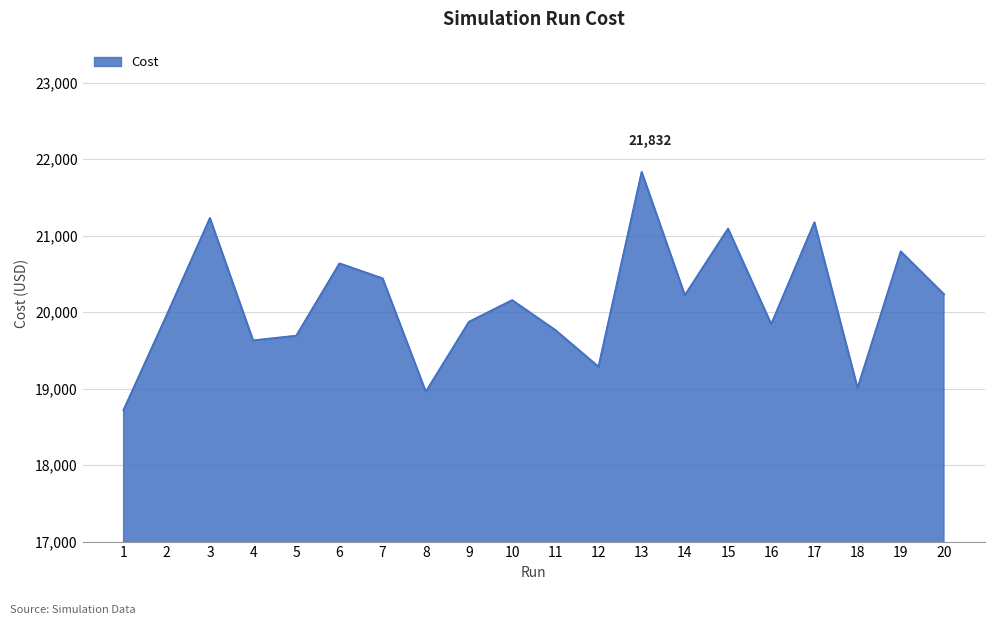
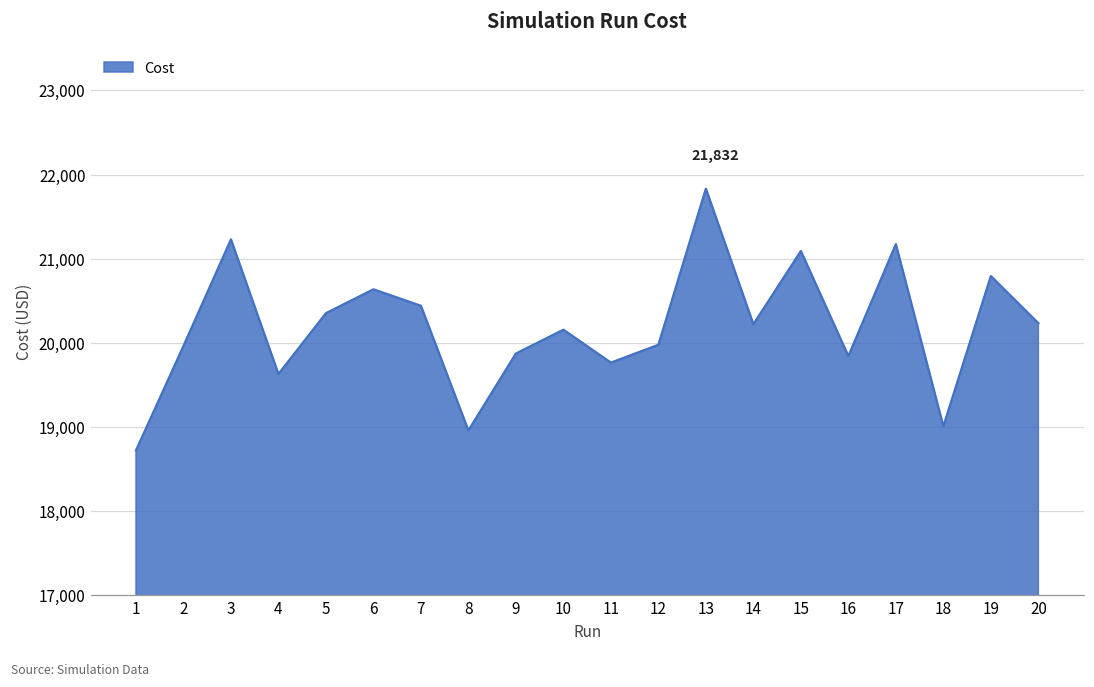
5: 19,700 -> 20,400
12: 19,300 -> 20,000
